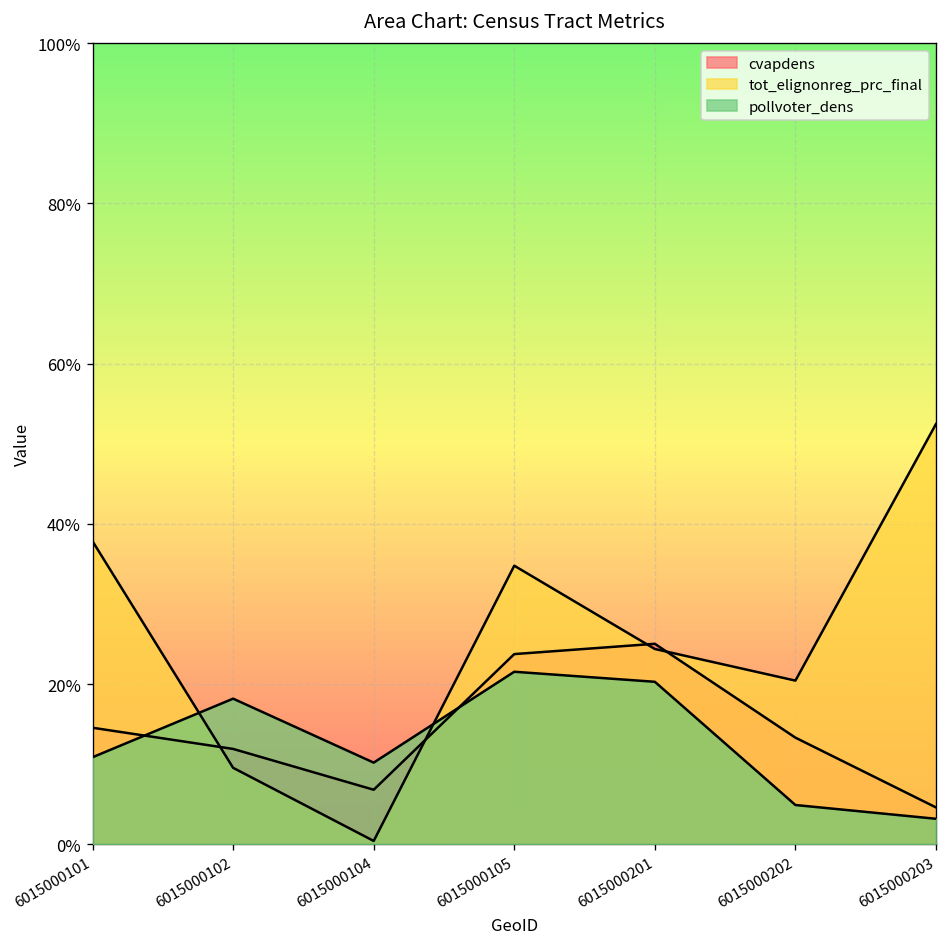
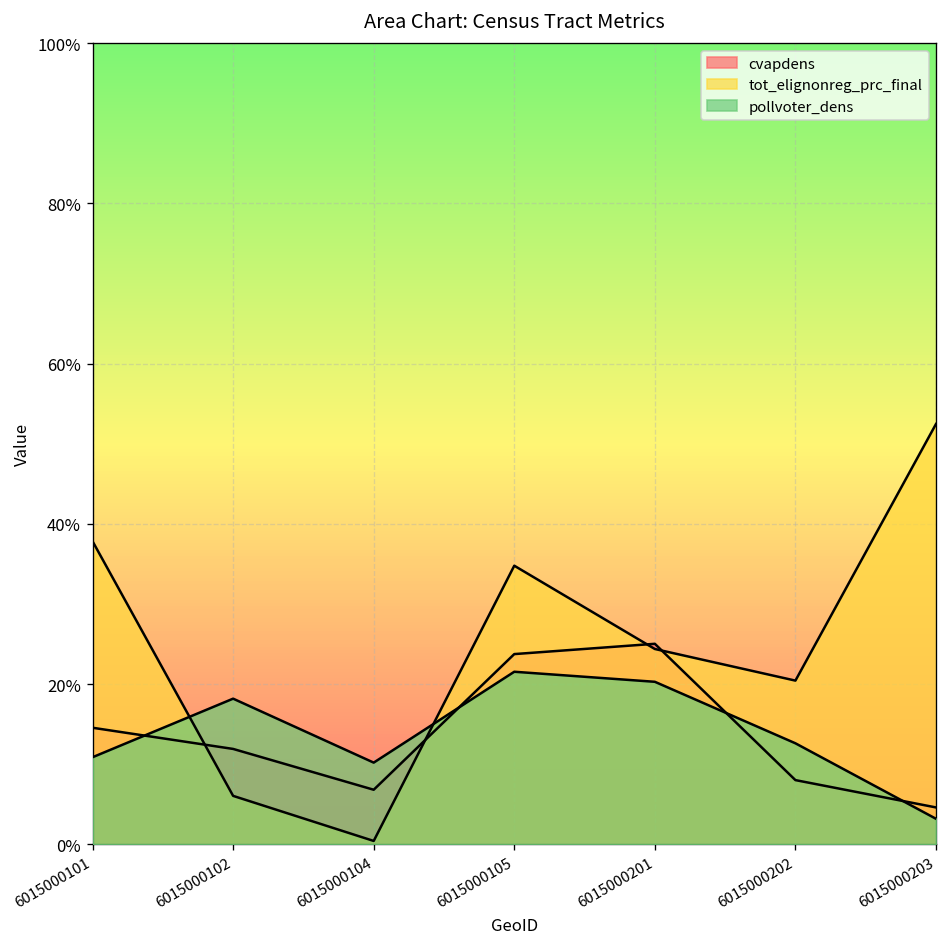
tot_elignonreg_prc_final, 6015000102: 10% -> 6%
cvapdens, 6015000202: 13% -> 8%
pollvoter_dens, 6015000202: 5% -> 13%
